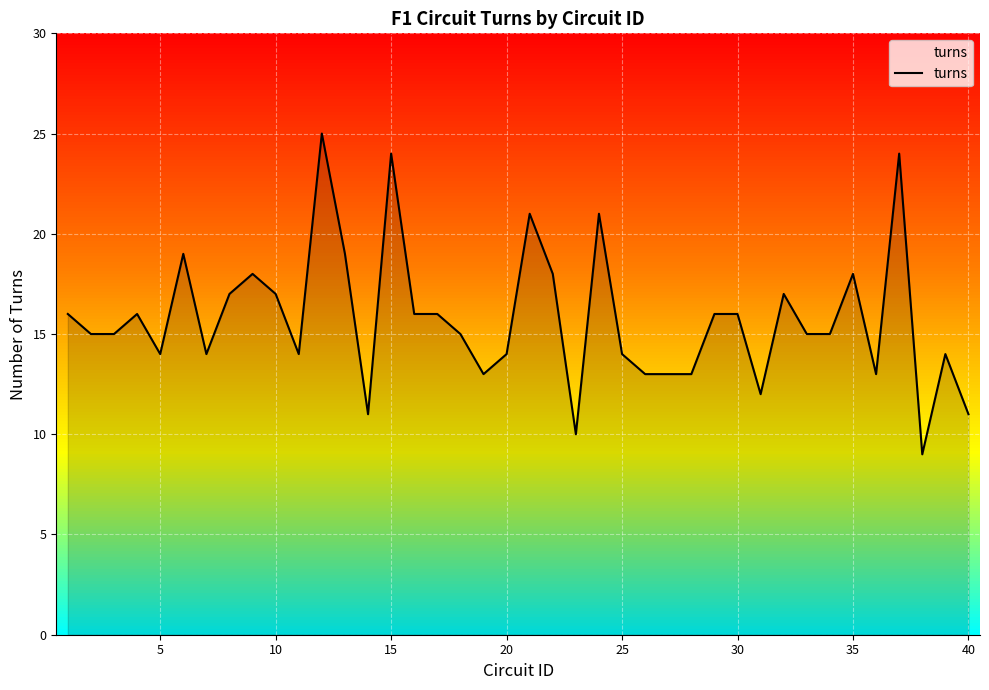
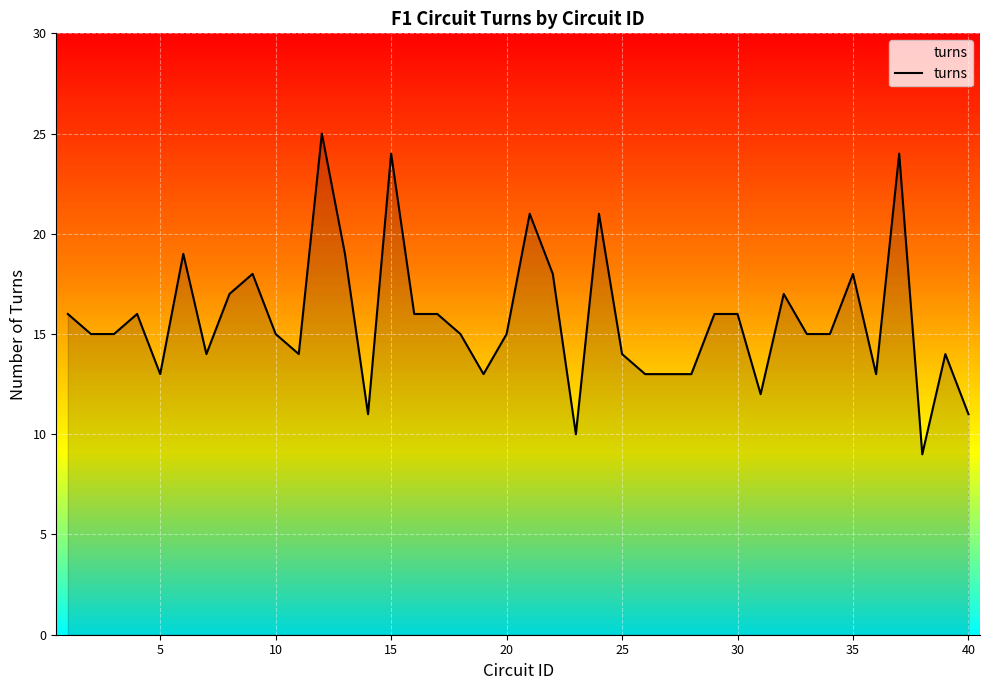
5: 14 -> 13
10: 17 -> 15
20: 14 -> 15
